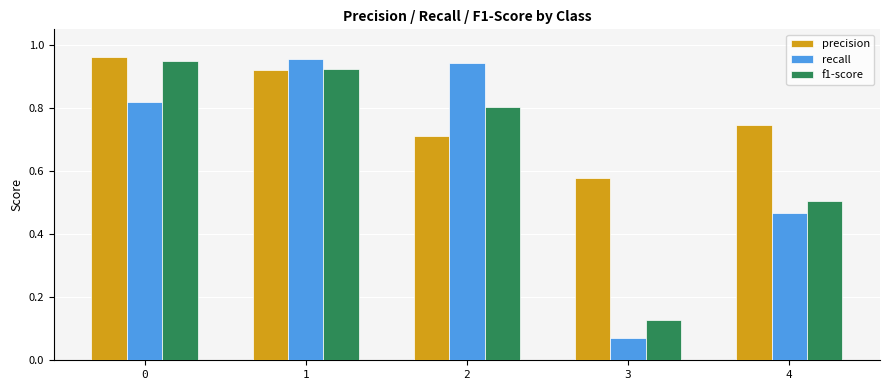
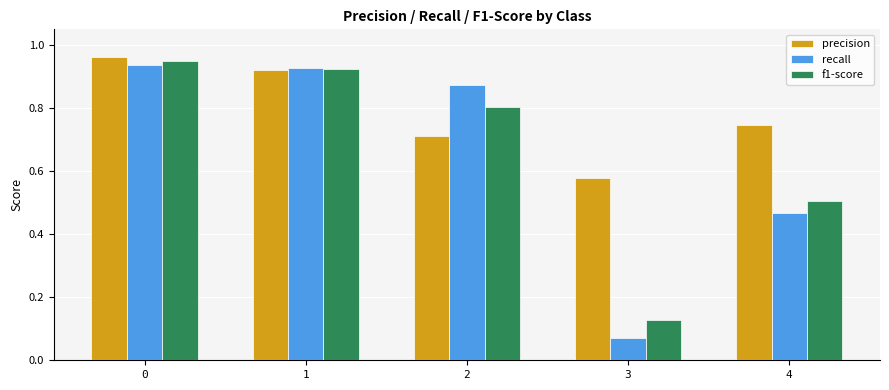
recall, 0: 0.82 -> 0.94
recall, 1: 0.96 -> 0.93
recall, 2: 0.94 -> 0.87
